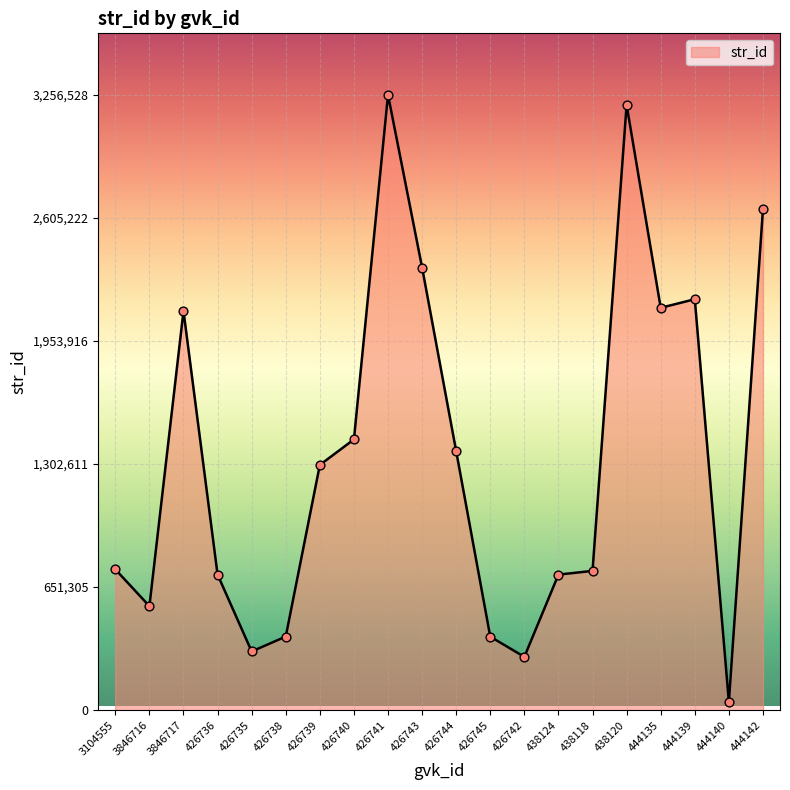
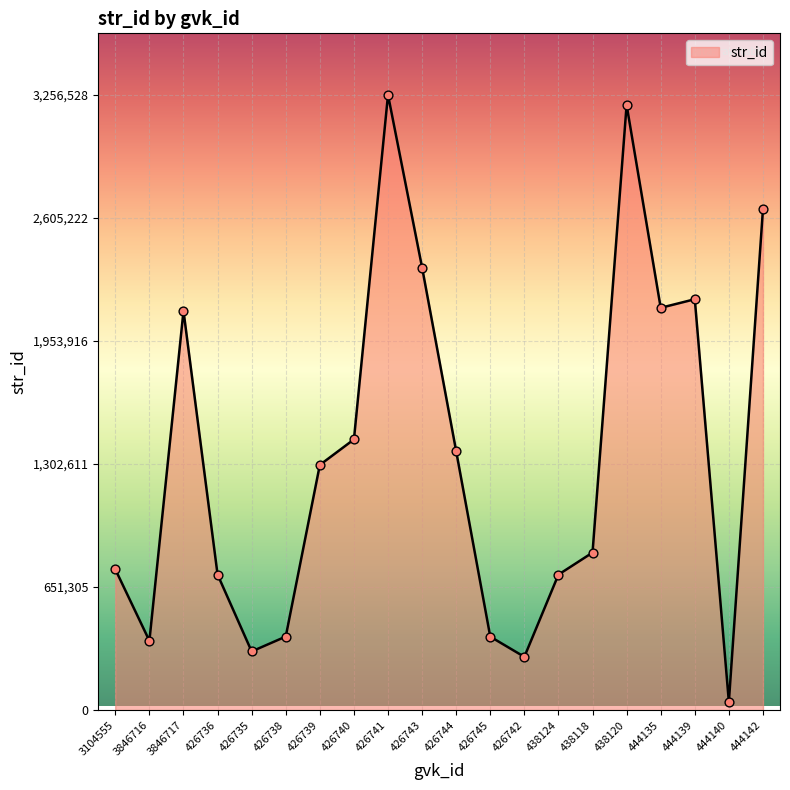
3846716: 550,000 -> 370,000
438118: 740,000 -> 830,000
